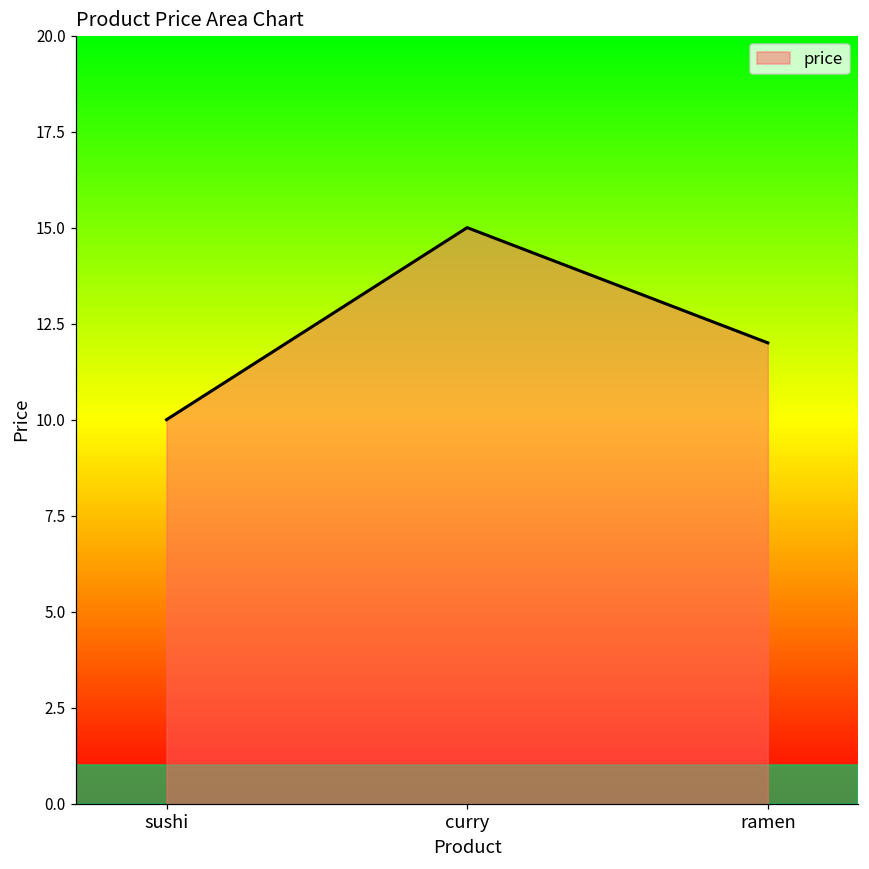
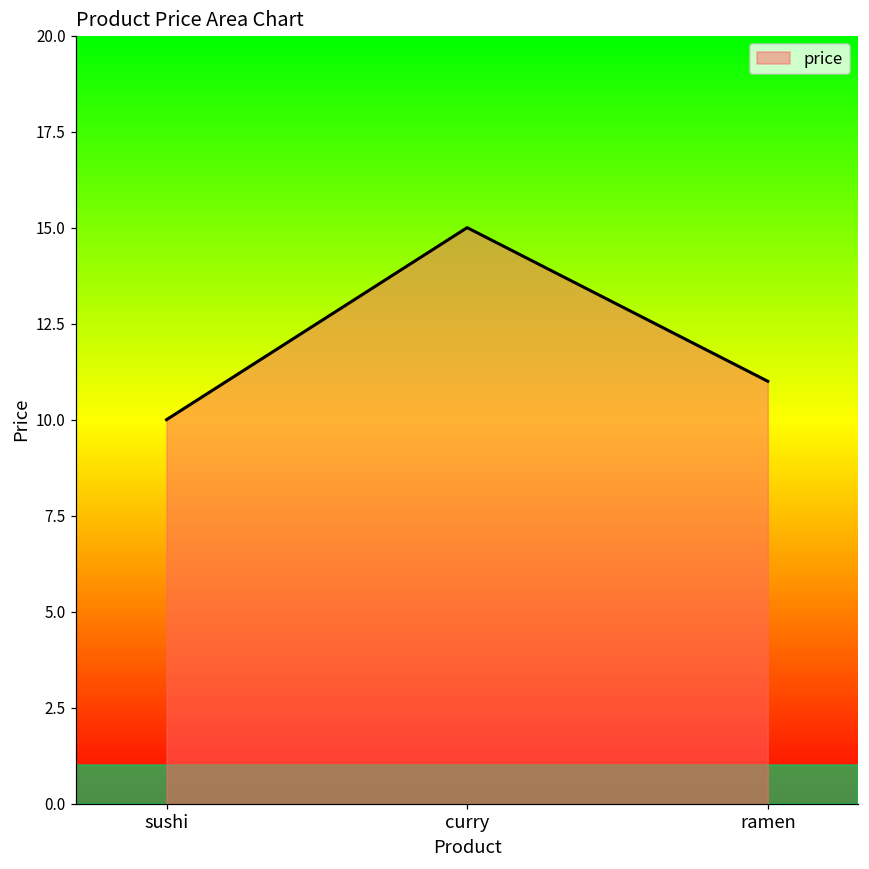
ramen: 12 -> 11
